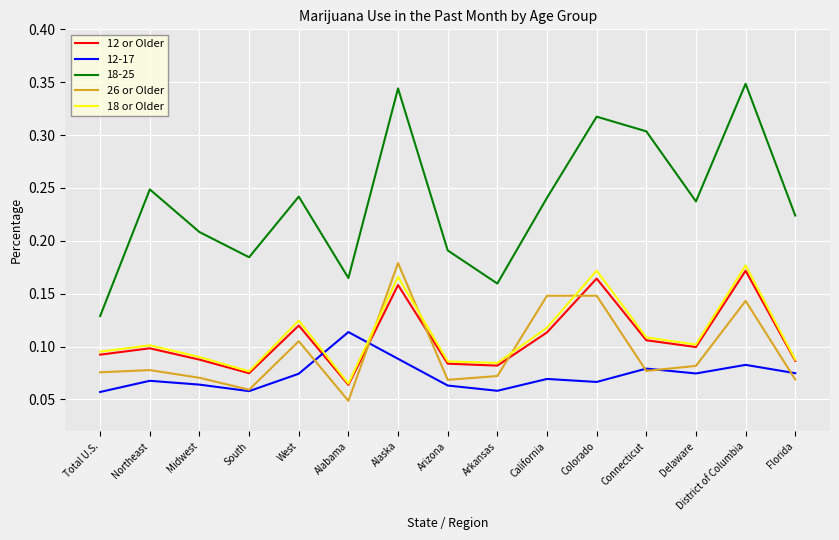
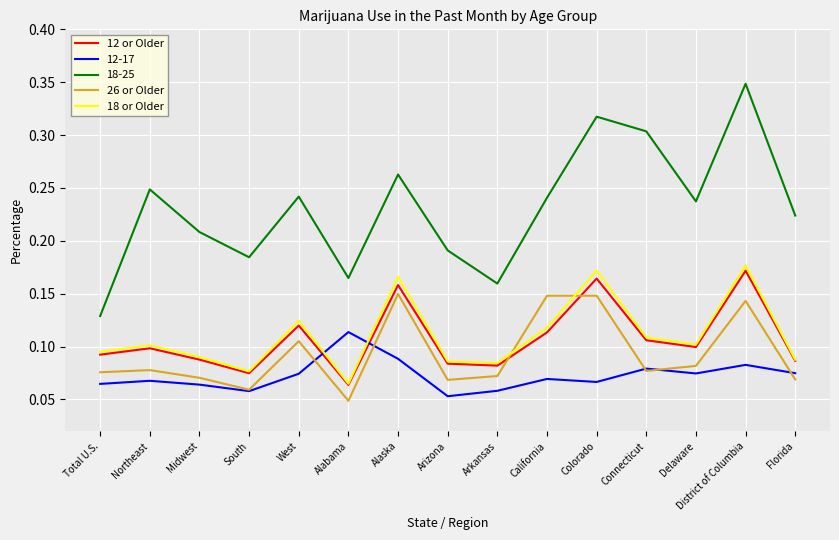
12-17, Total U.S.: 0.057 -> 0.065
18-25, Alaska: 0.344 -> 0.263
26 or Older, Alaska: 0.179 -> 0.150
12-17, Arizona: 0.063 -> 0.053
